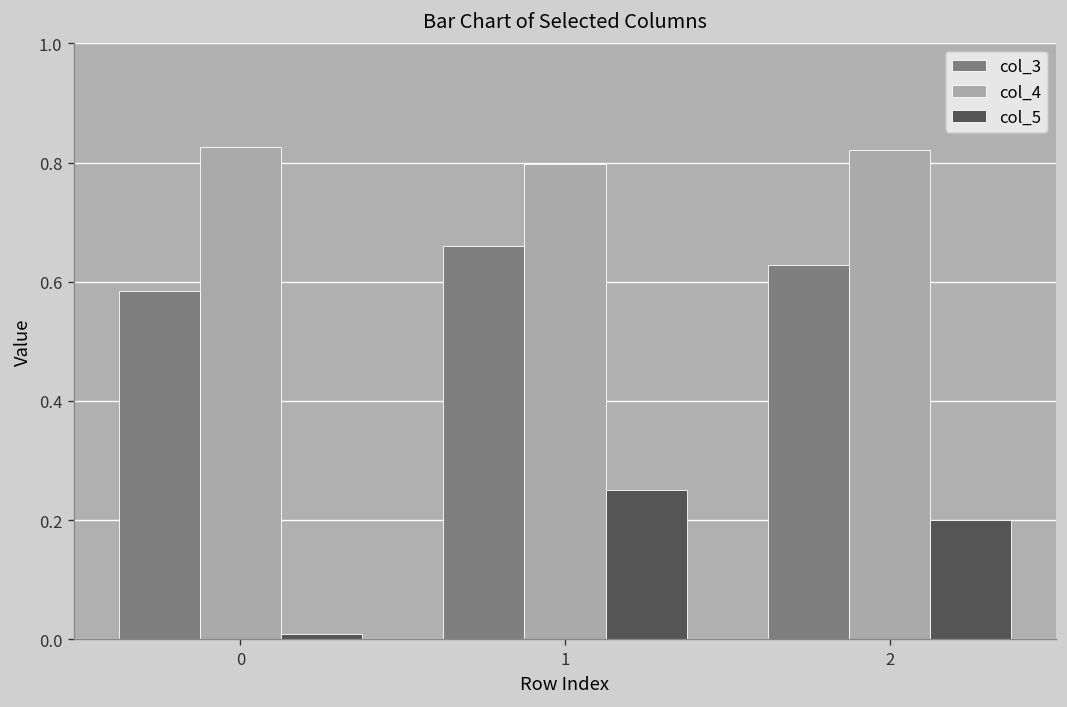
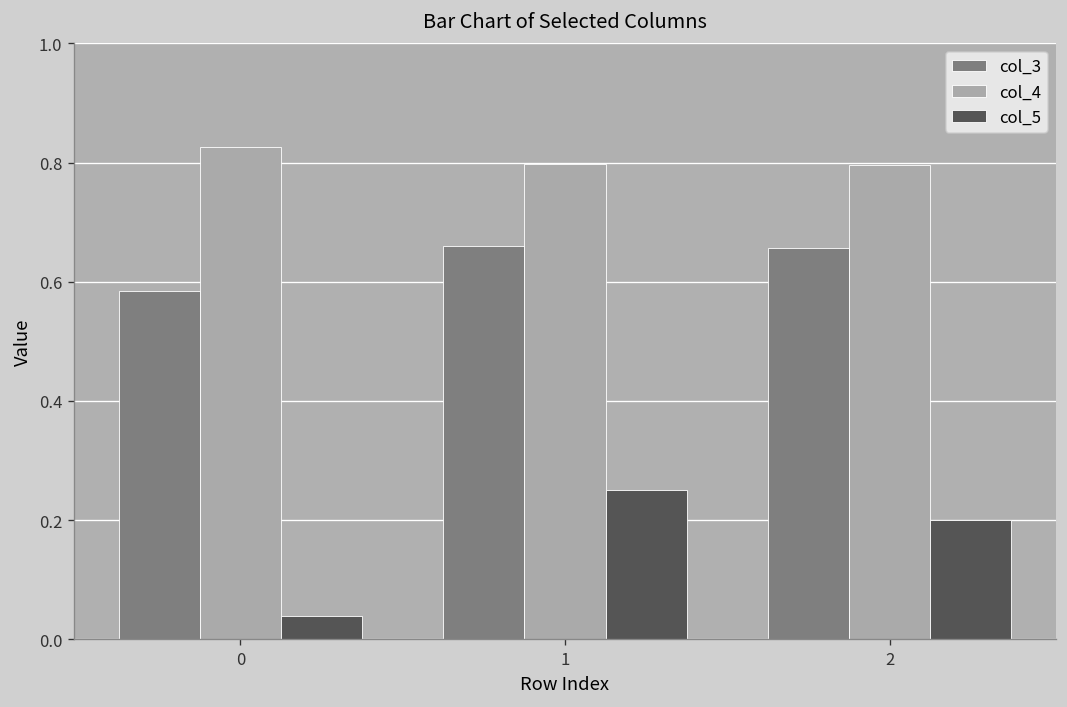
col_5, 0: 0.01 -> 0.04
col_3, 2: 0.63 -> 0.66
col_4, 2: 0.82 -> 0.80
